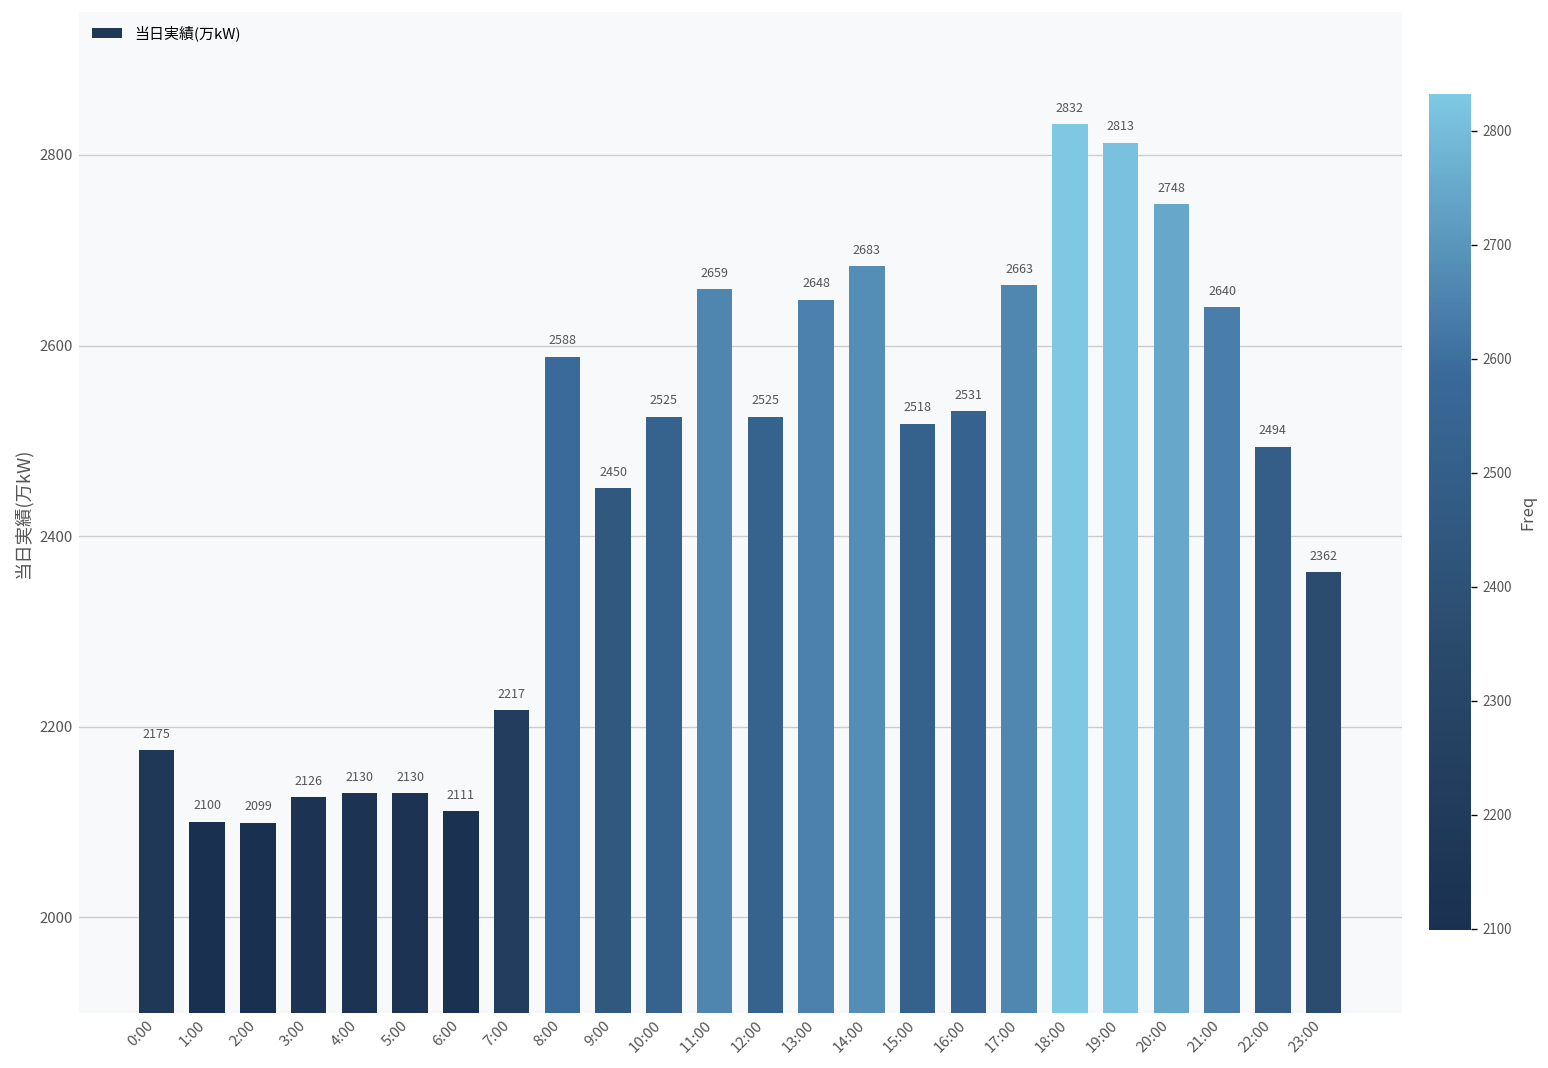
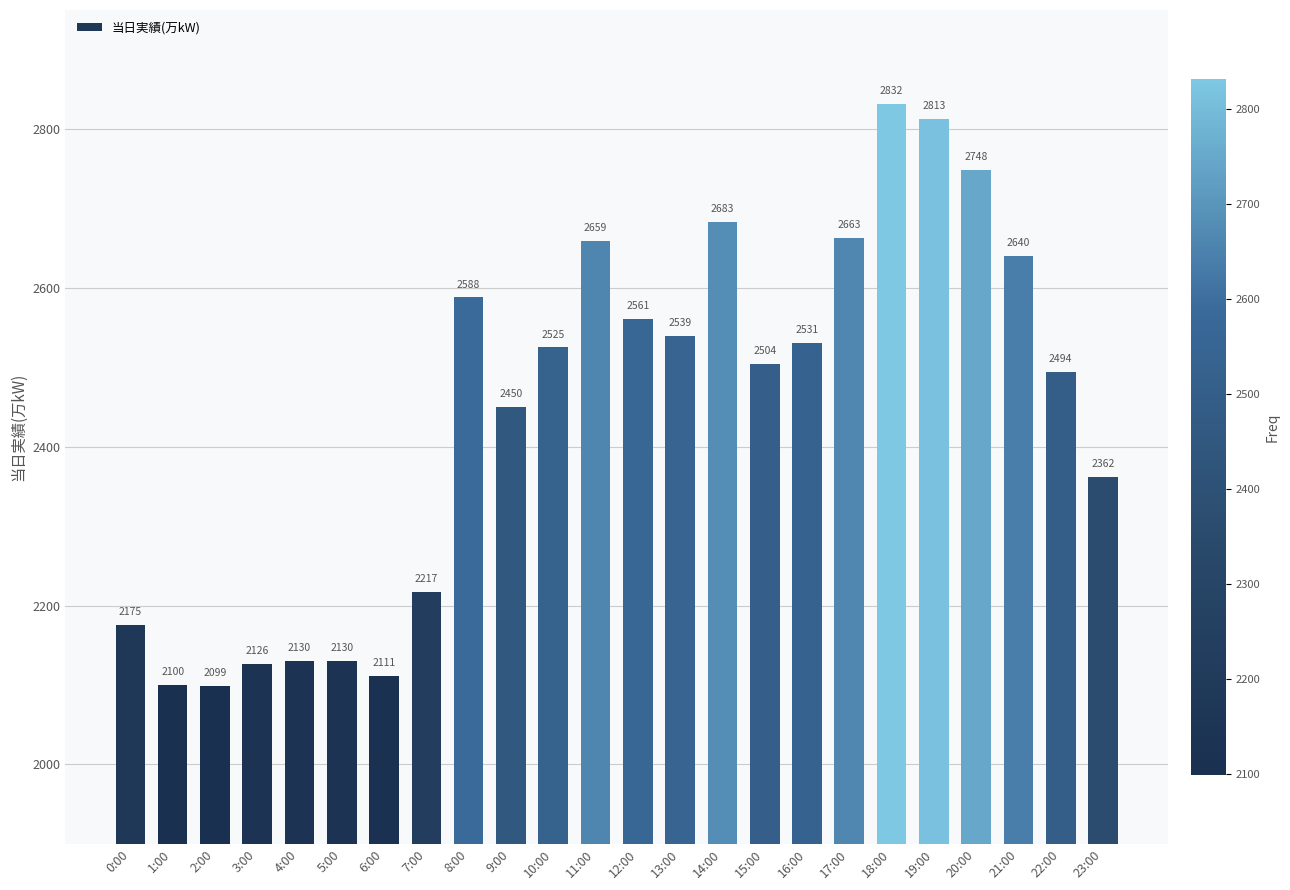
12:00: 2525 -> 2561
13:00: 2648 -> 2539
15:00: 2518 -> 2504
